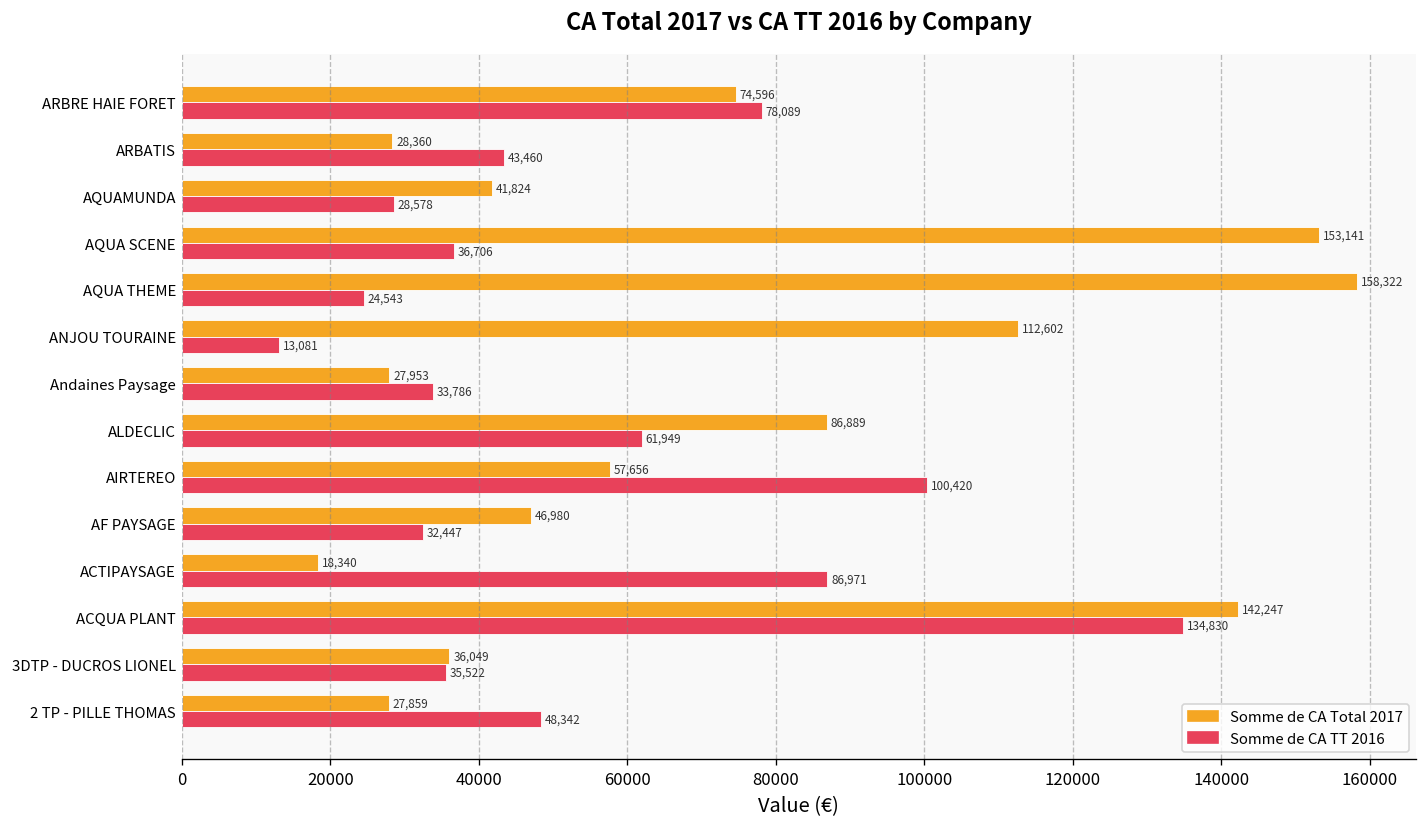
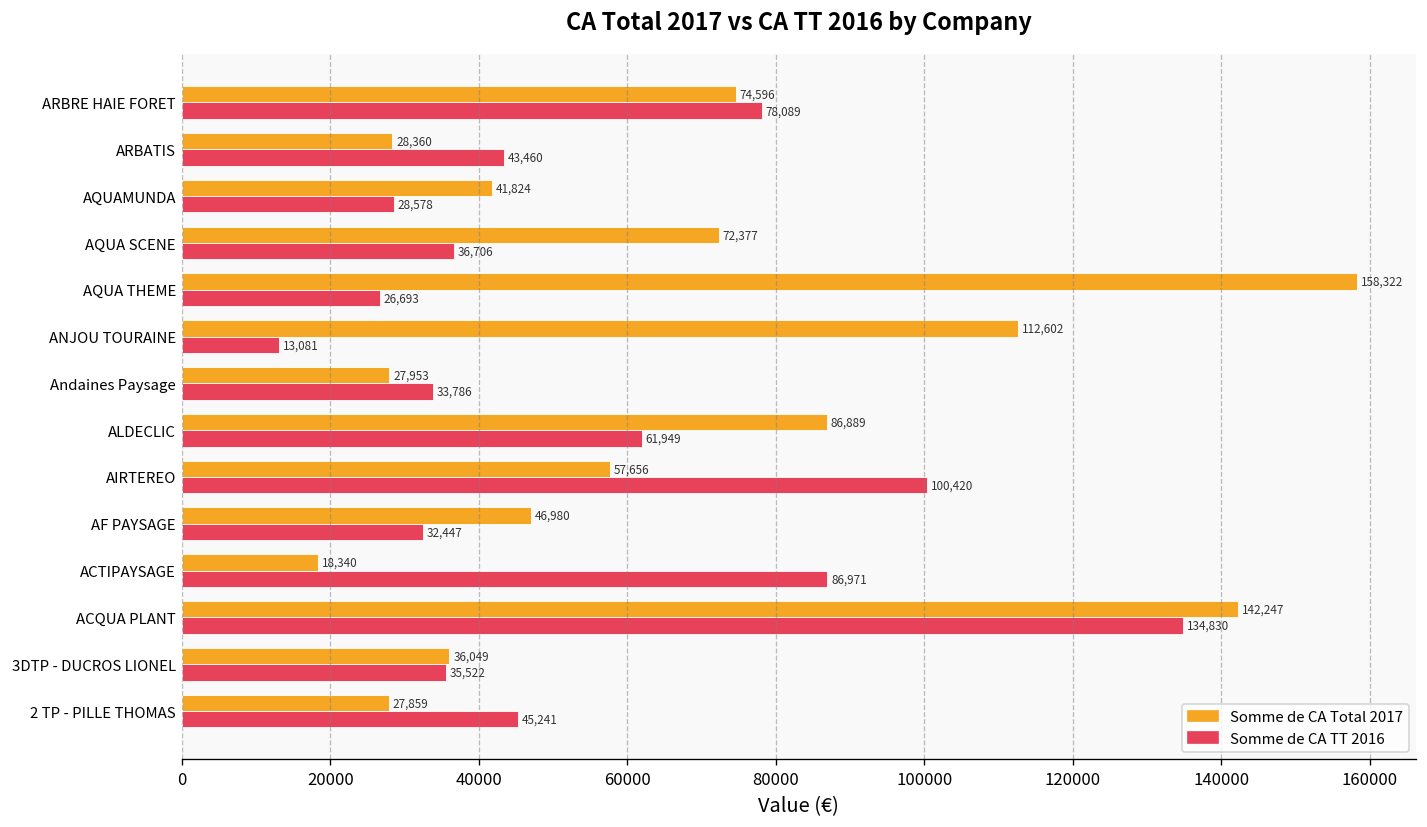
Somme de CA Total 2017, AQUA SCENE: 153,141 -> 72,377
Somme de CA TT 2016, AQUA THEME: 24,543 -> 26,693
Somme de CA TT 2016, 2 TP - PILLE THOMAS: 48,342 -> 45,241
